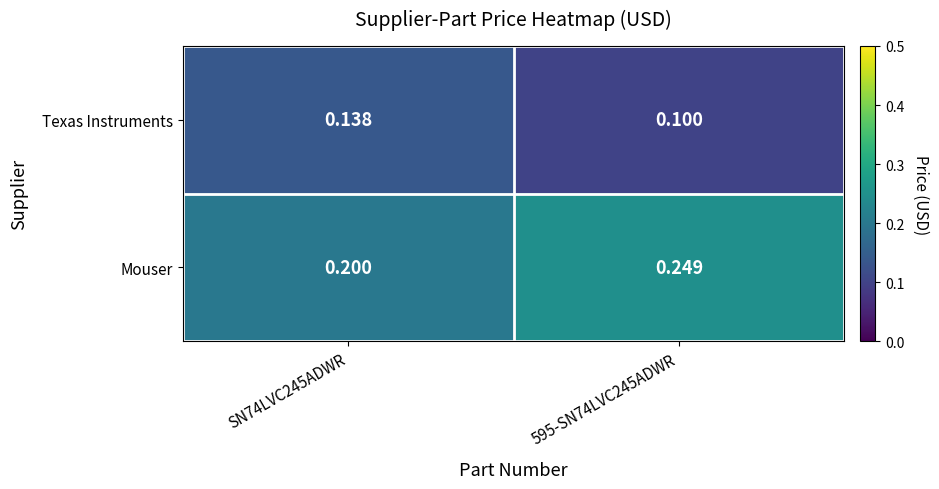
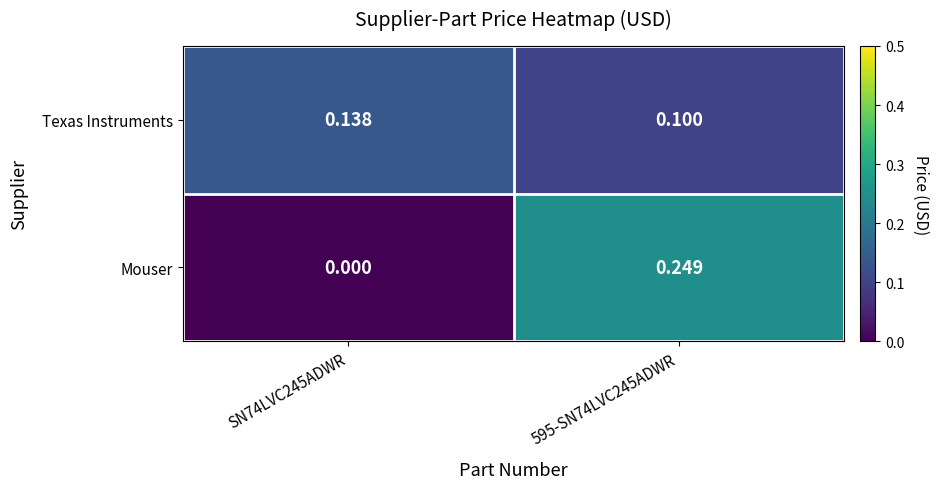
Mouser, SN74LVC245ADWR: 0.200 -> 0.000
